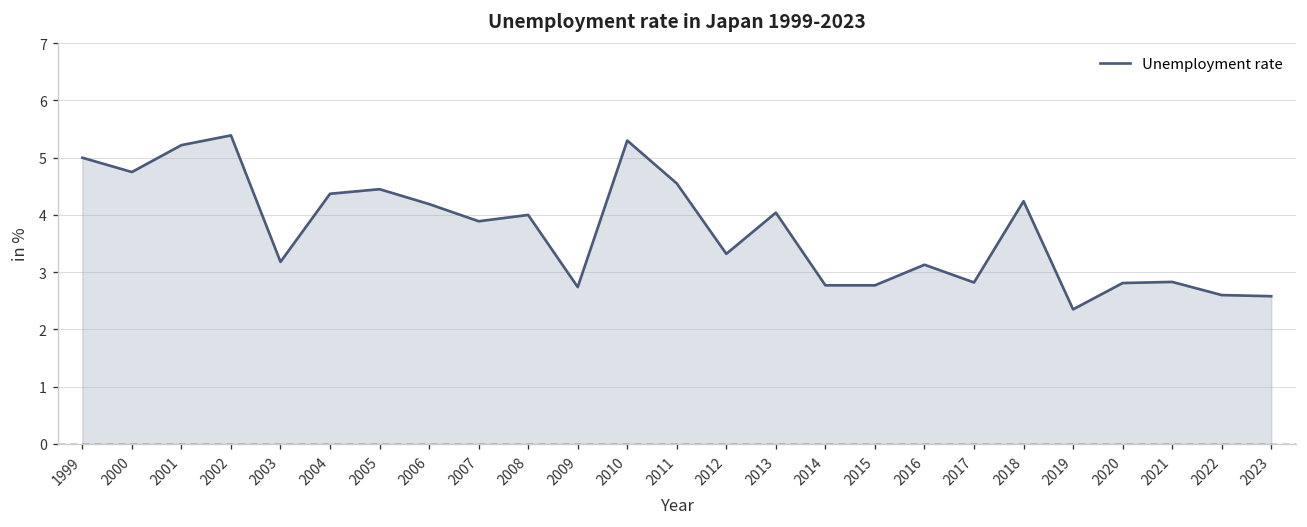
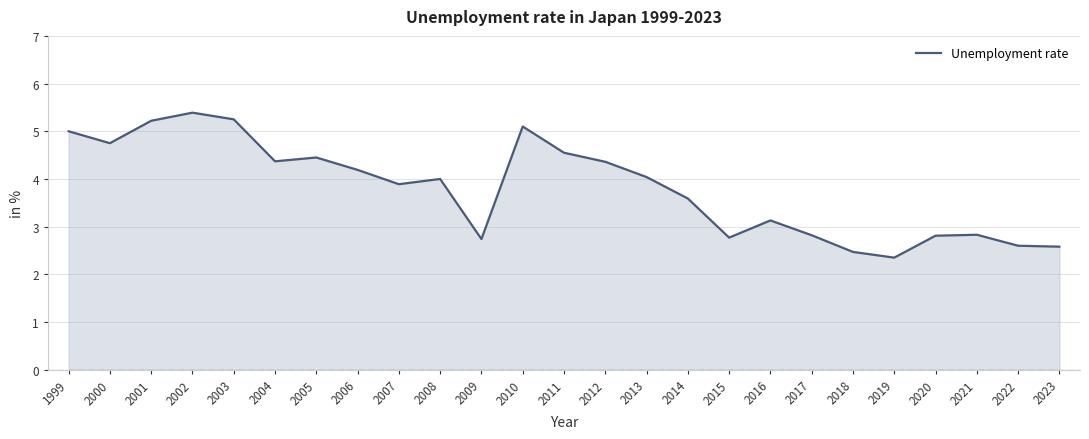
2003: 3.2 -> 5.3
2010: 5.3 -> 5.1
2012: 3.3 -> 4.4
2014: 2.8 -> 3.6
2018: 4.2 -> 2.5
